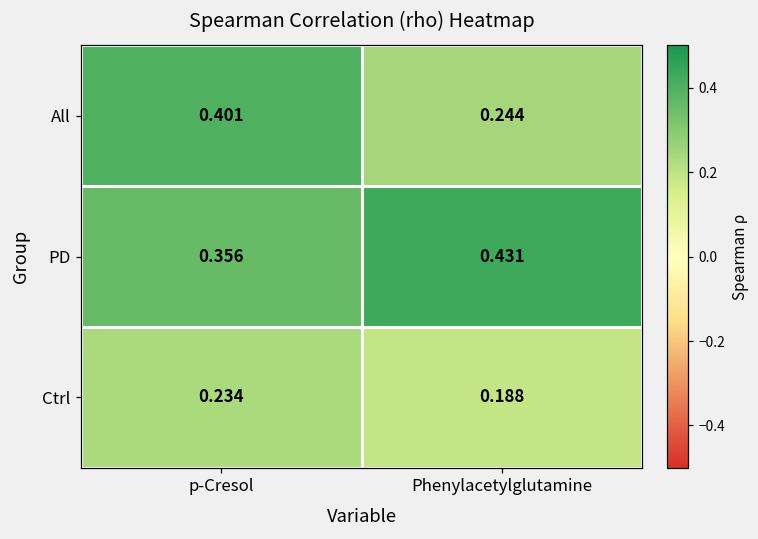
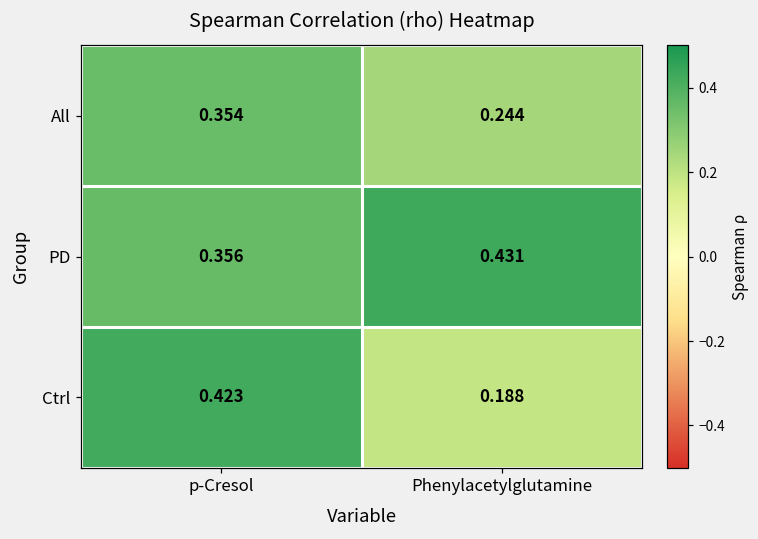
All, p-Cresol: 0.401 -> 0.354
Ctrl, p-Cresol: 0.234 -> 0.423
